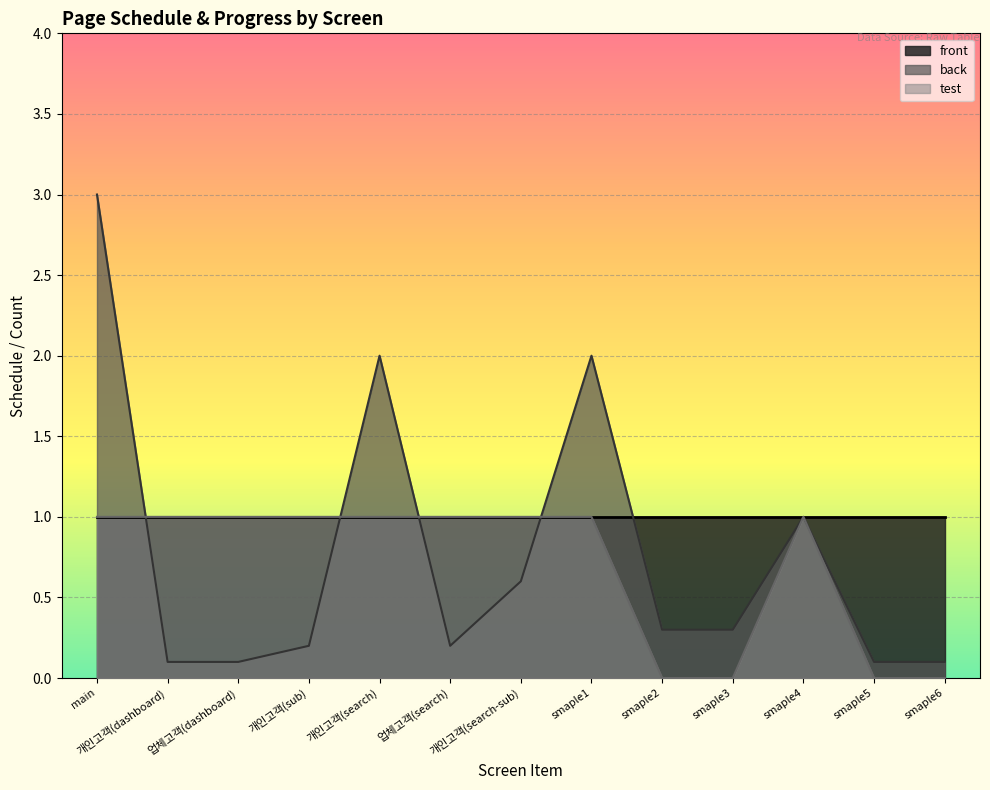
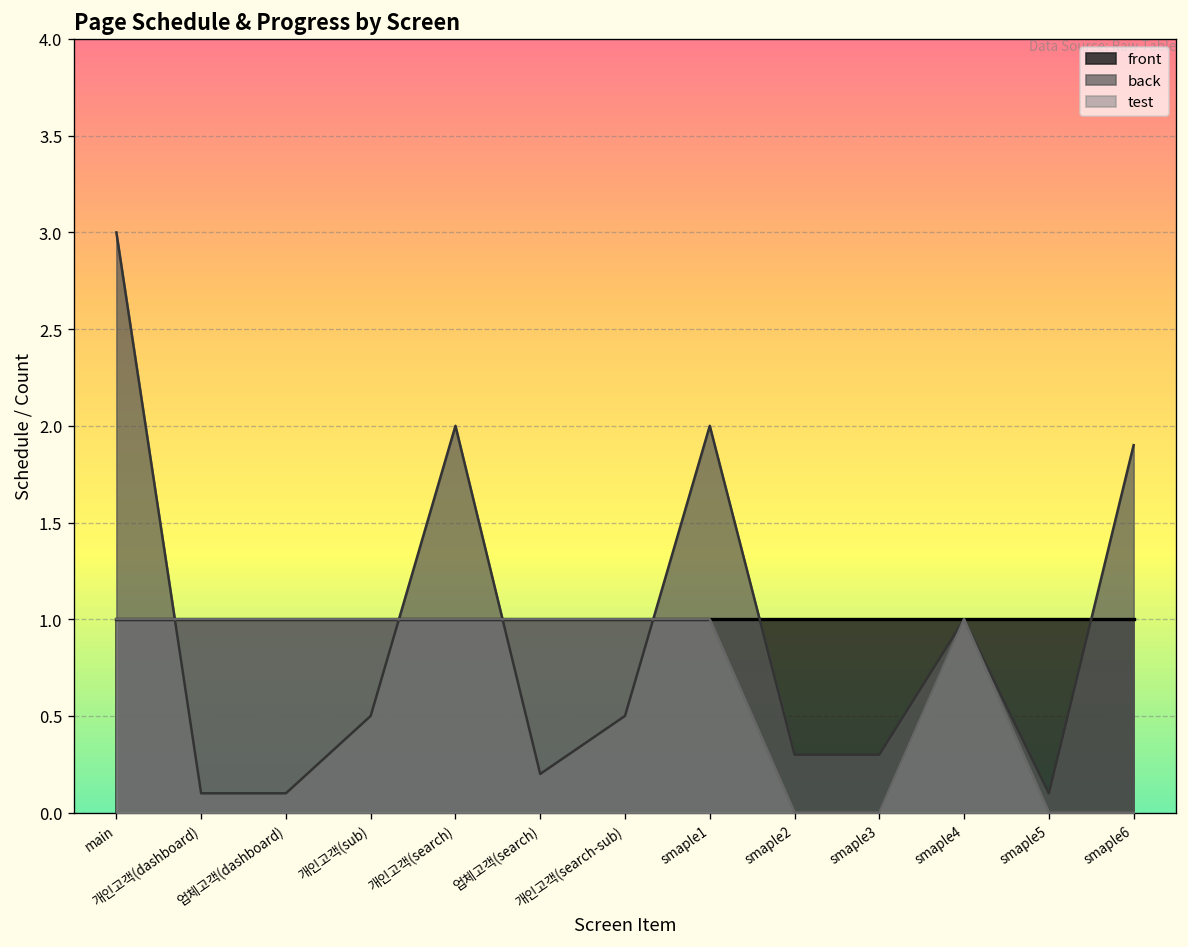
back, 개인고객(sub): 0.2 -> 0.5
back, 개인고객(search-sub): 0.6 -> 0.5
back, smaple6: 0.1 -> 1.9
